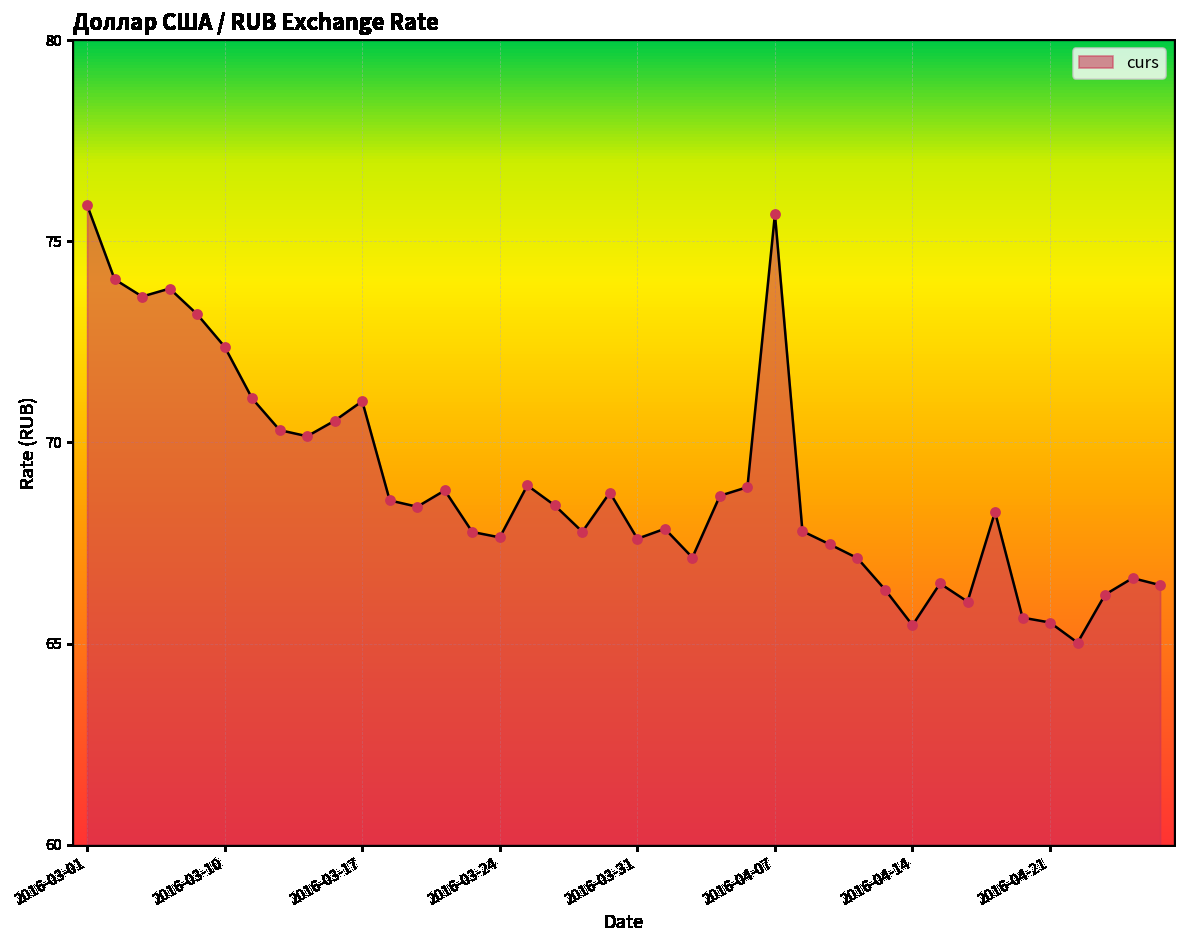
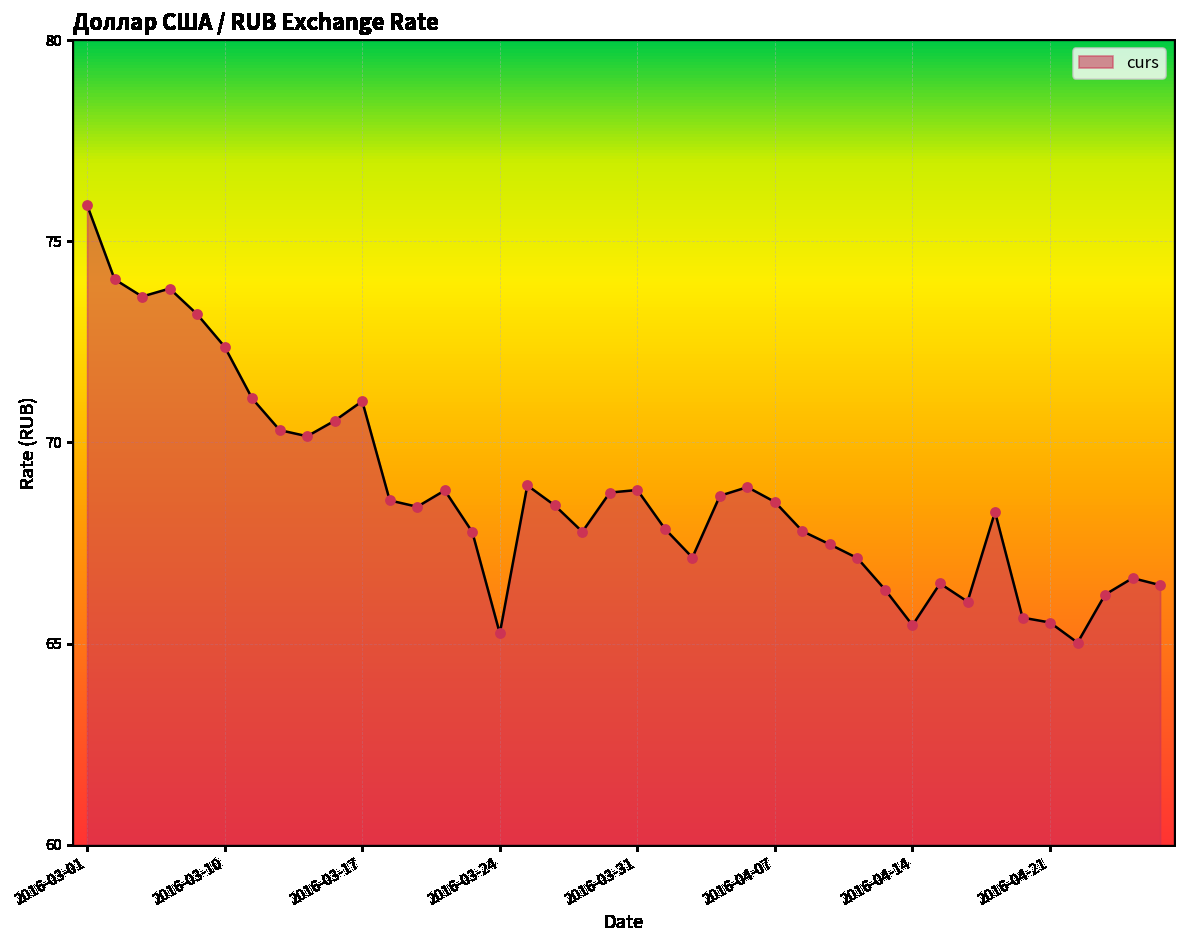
2016-03-24: 67.6 -> 65.3
2016-03-31: 67.6 -> 68.8
2016-04-07: 75.7 -> 68.5
